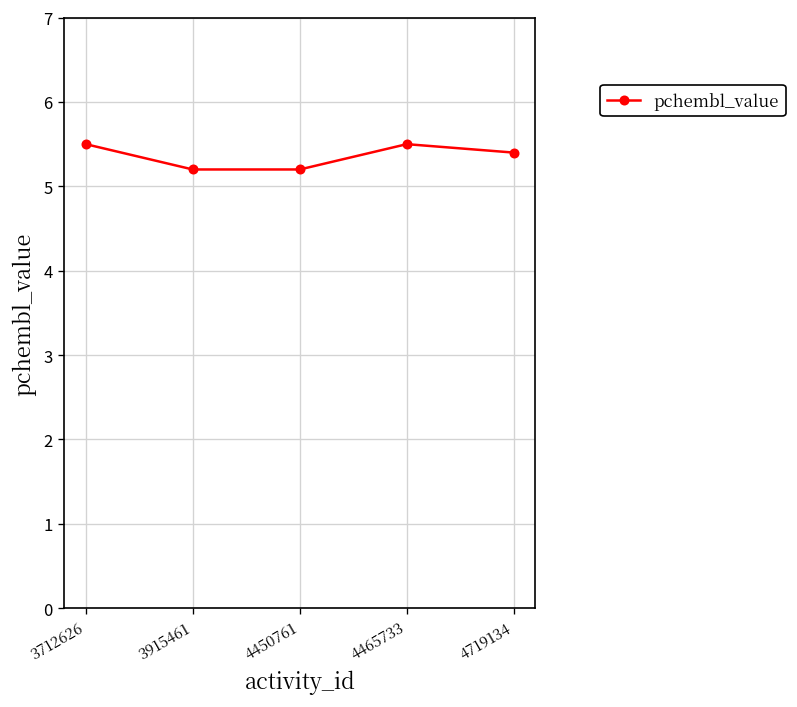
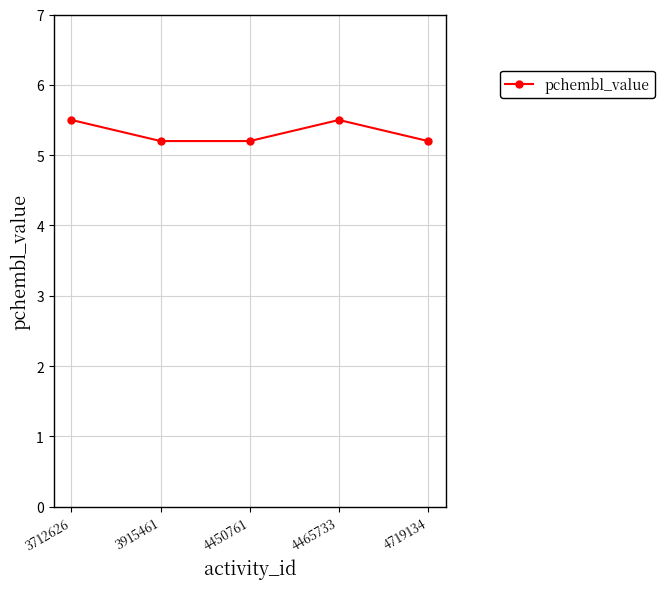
4719134: 5.4 -> 5.2
